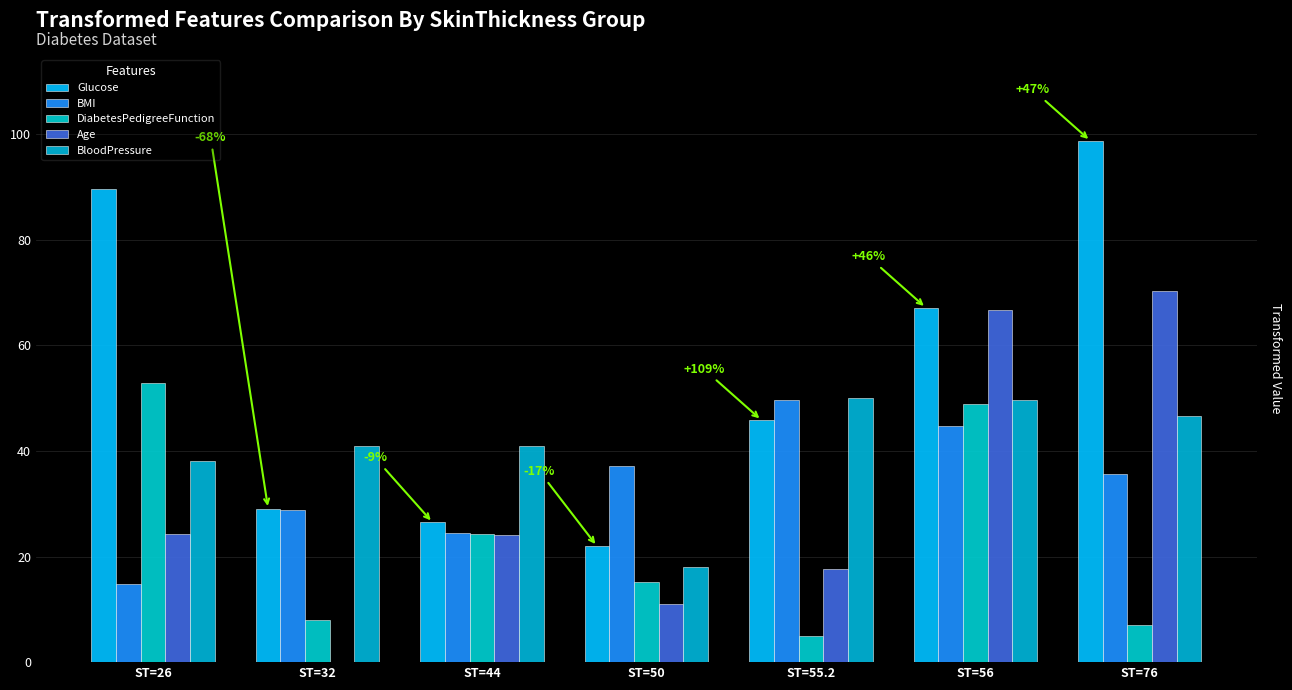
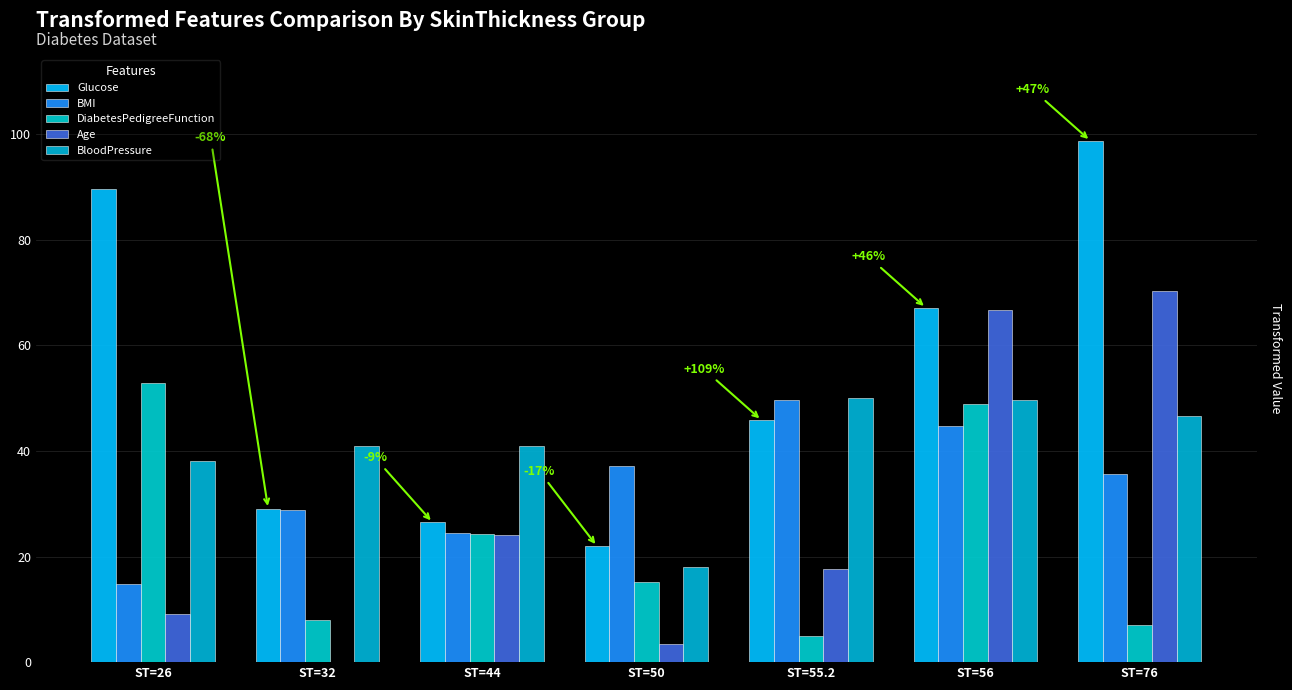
Age, ST=26: 24 -> 9
Age, ST=50: 11 -> 4
